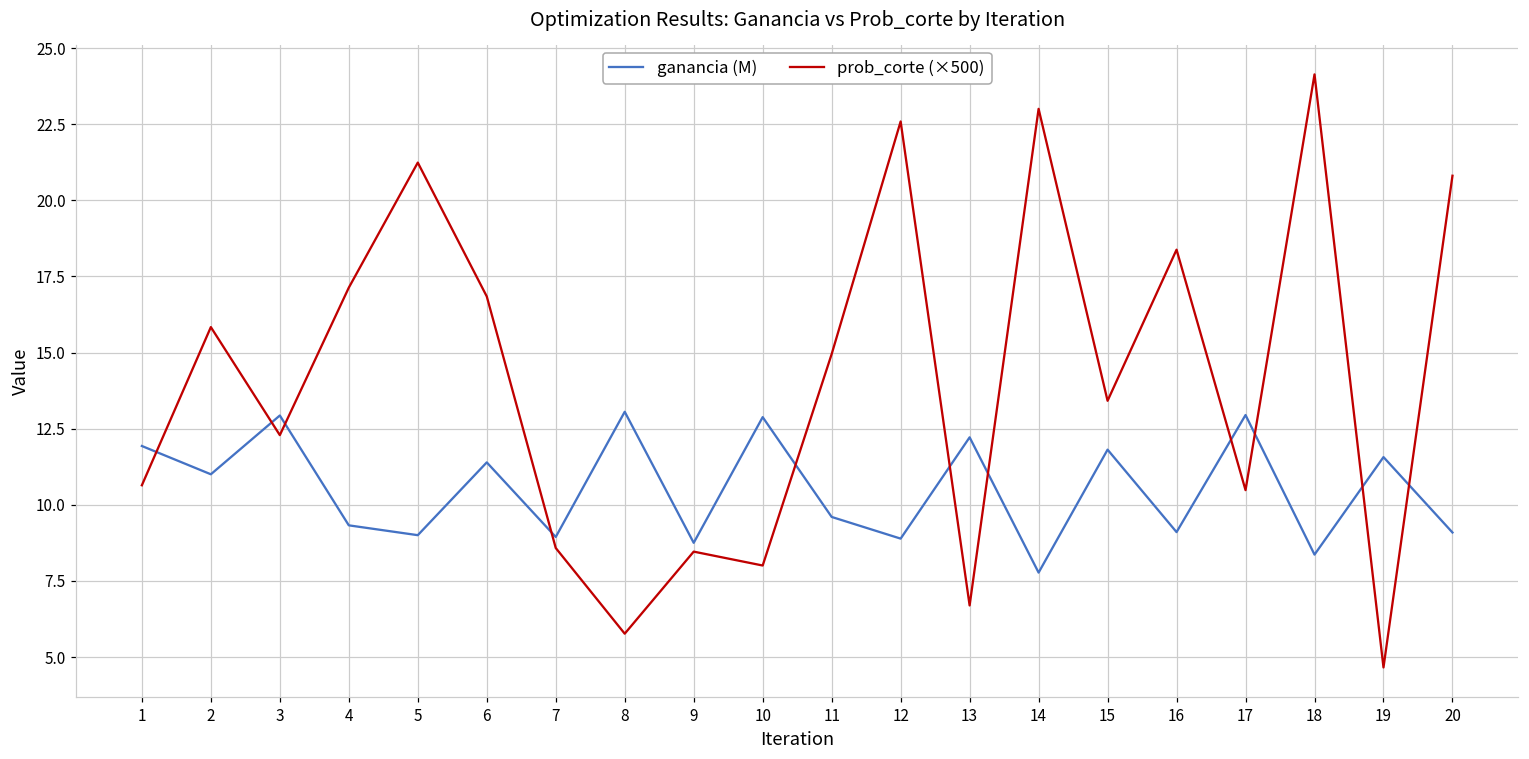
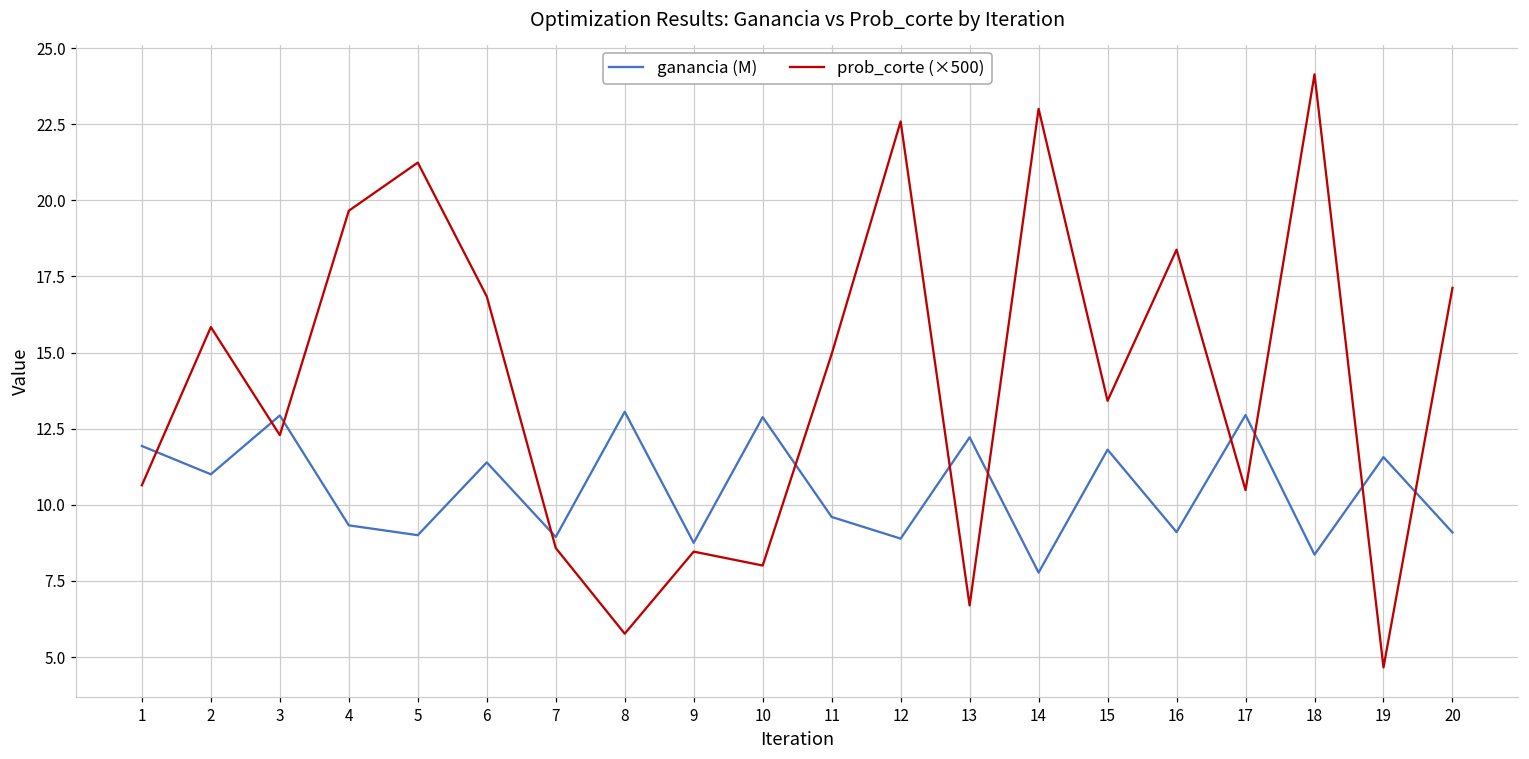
prob_corte (×500), 4: 17.1 -> 19.7
prob_corte (×500), 20: 20.8 -> 17.1
